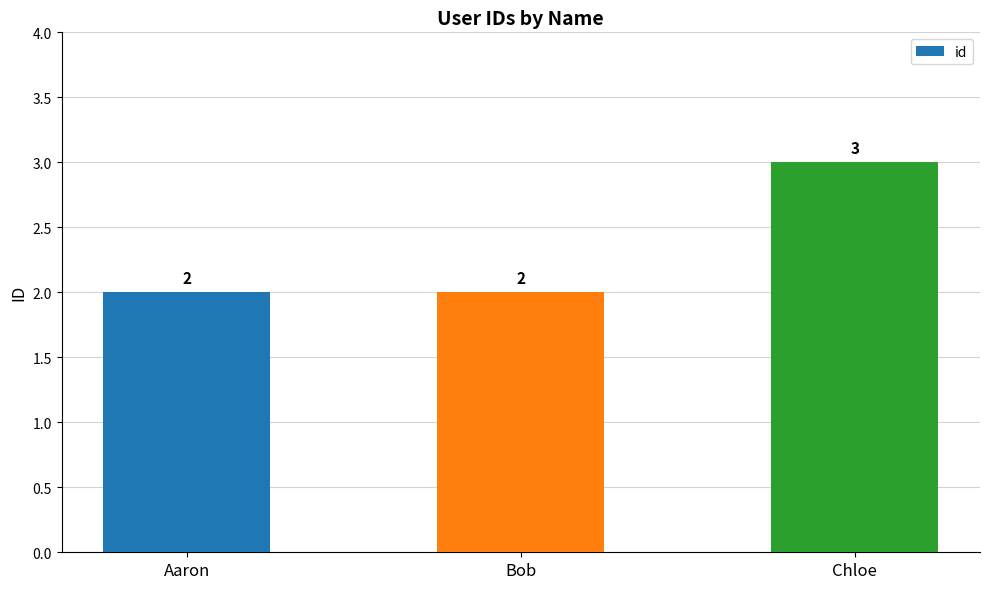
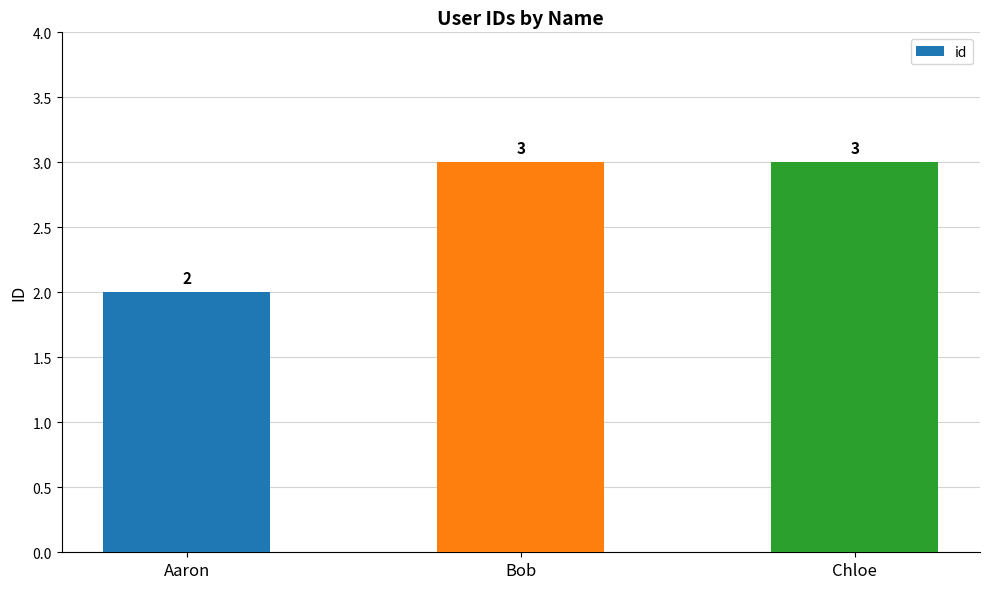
Bob: 2 -> 3
